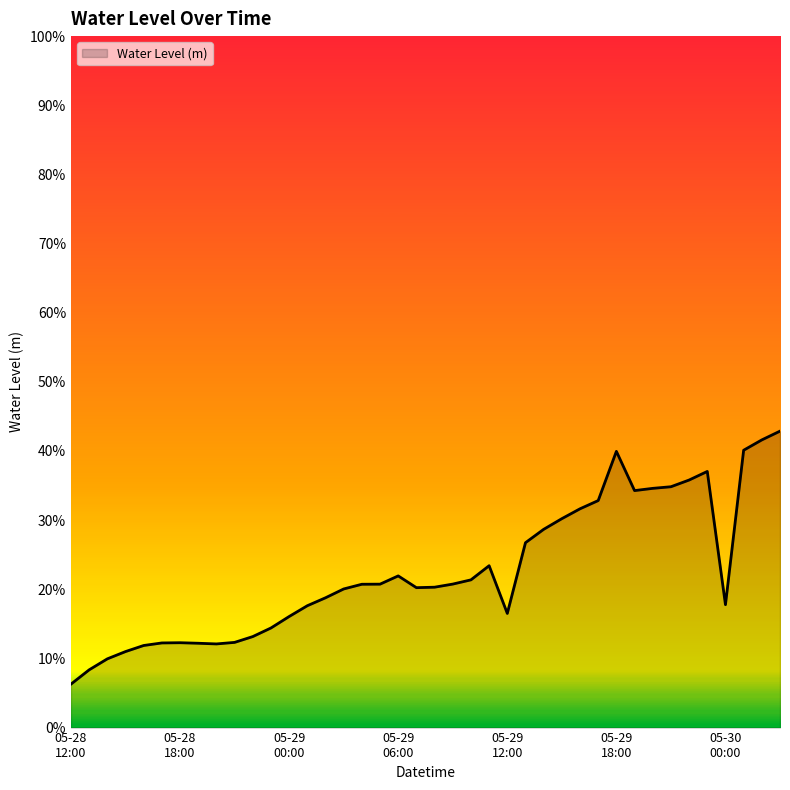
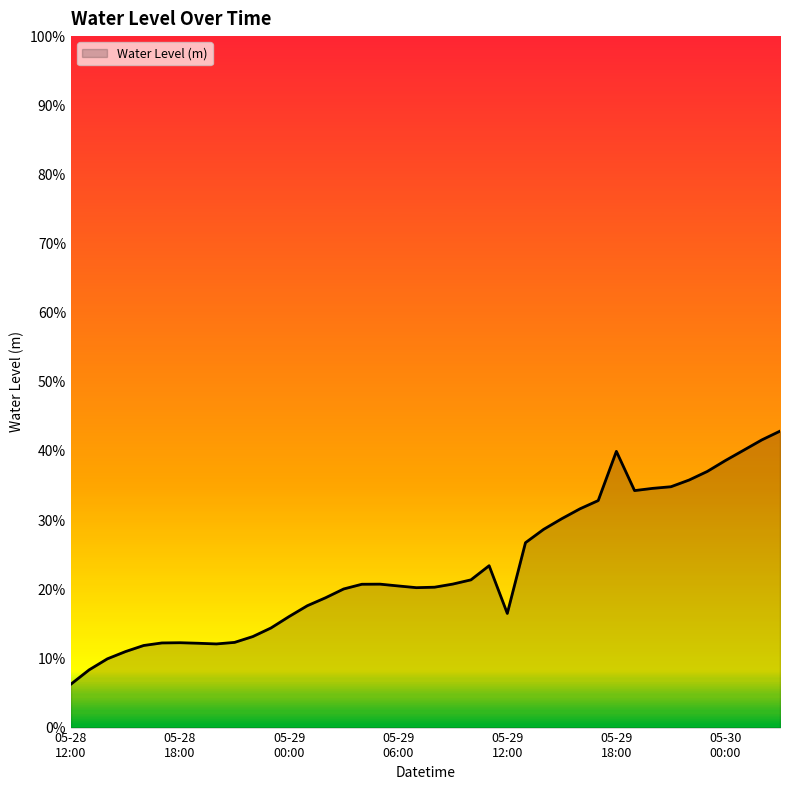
05-29 06:00: 22% -> 20%
05-30 00:00: 18% -> 39%
